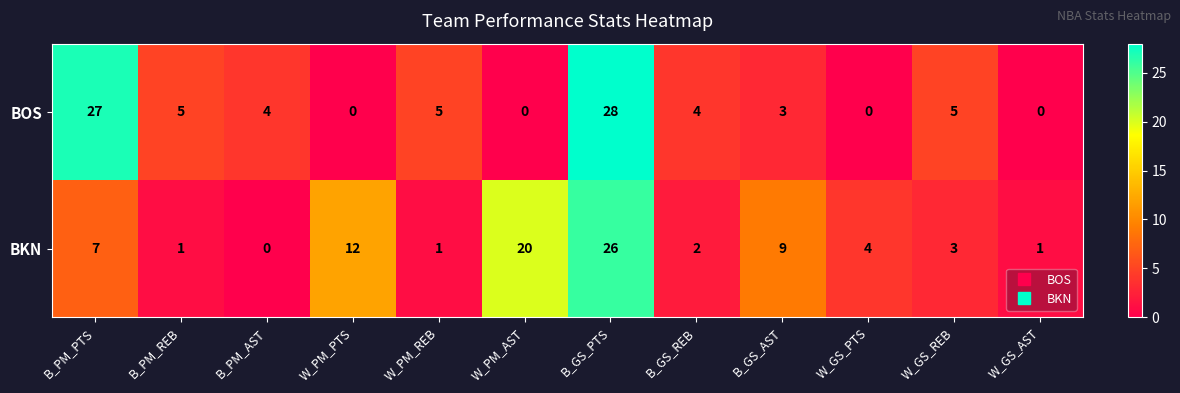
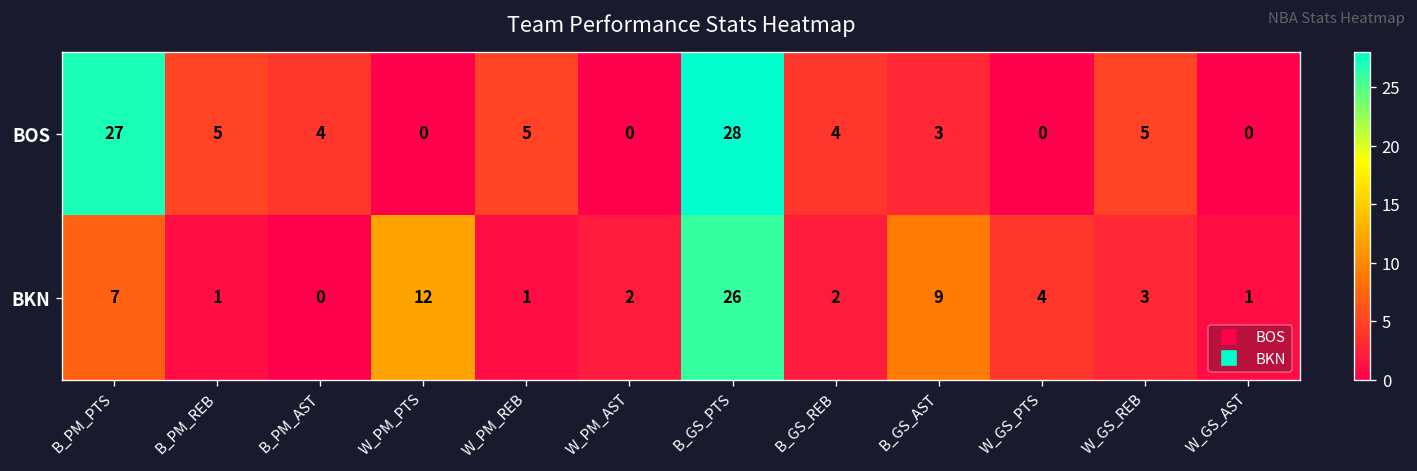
BKN, W_PM_AST: 20 -> 2
